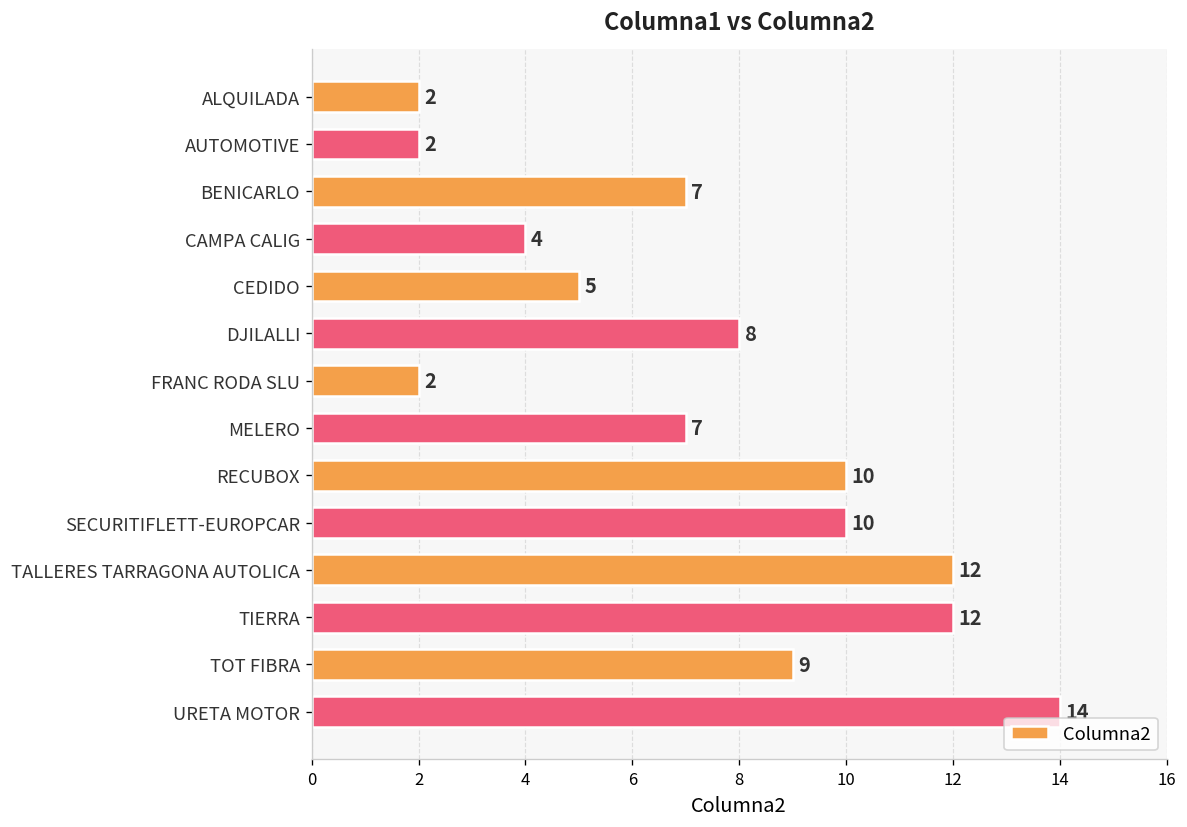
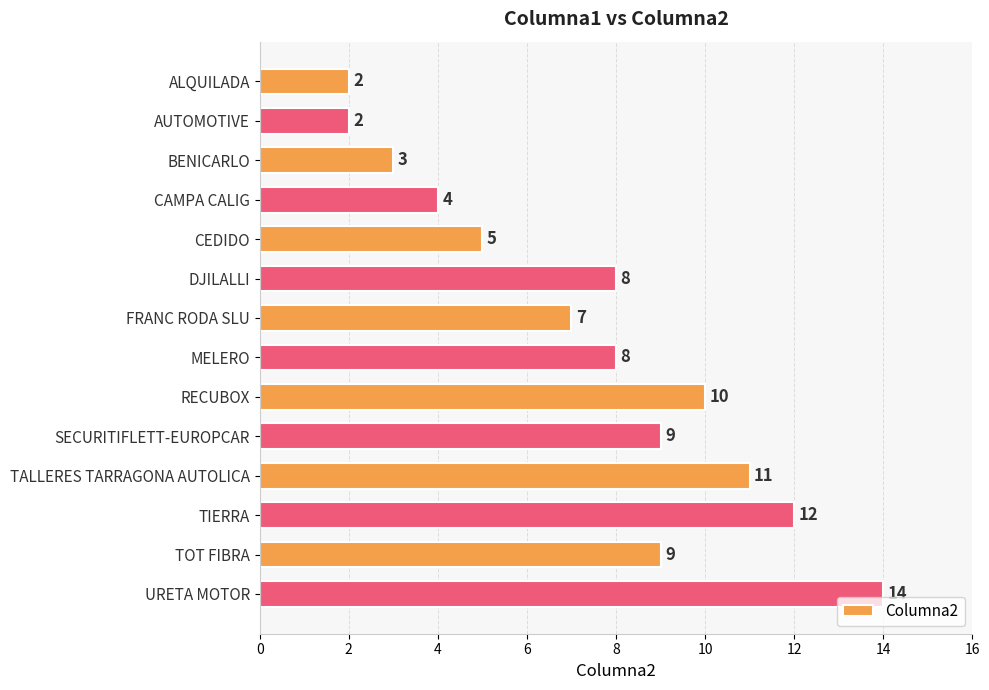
BENICARLO: 7 -> 3
FRANC RODA SLU: 2 -> 7
MELERO: 7 -> 8
SECURITIFLETT-EUROPCAR: 10 -> 9
TALLERES TARRAGONA AUTOLICA: 12 -> 11
